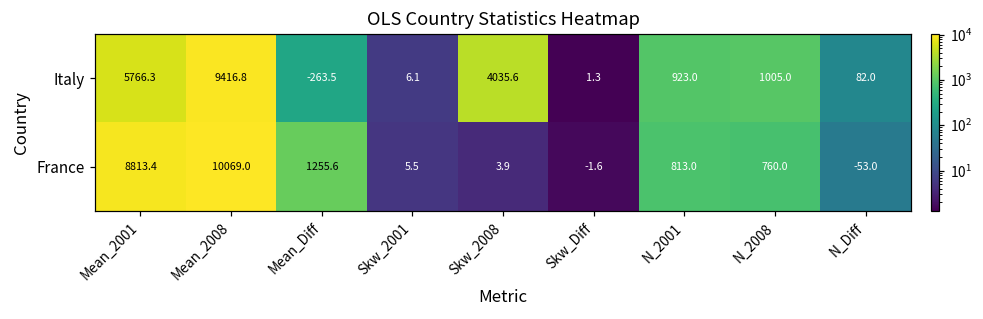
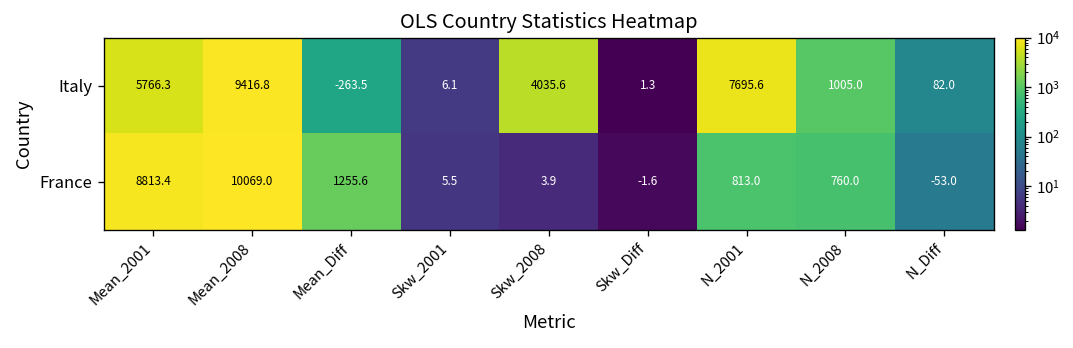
Italy, N_2001: 923.0 -> 7695.6
